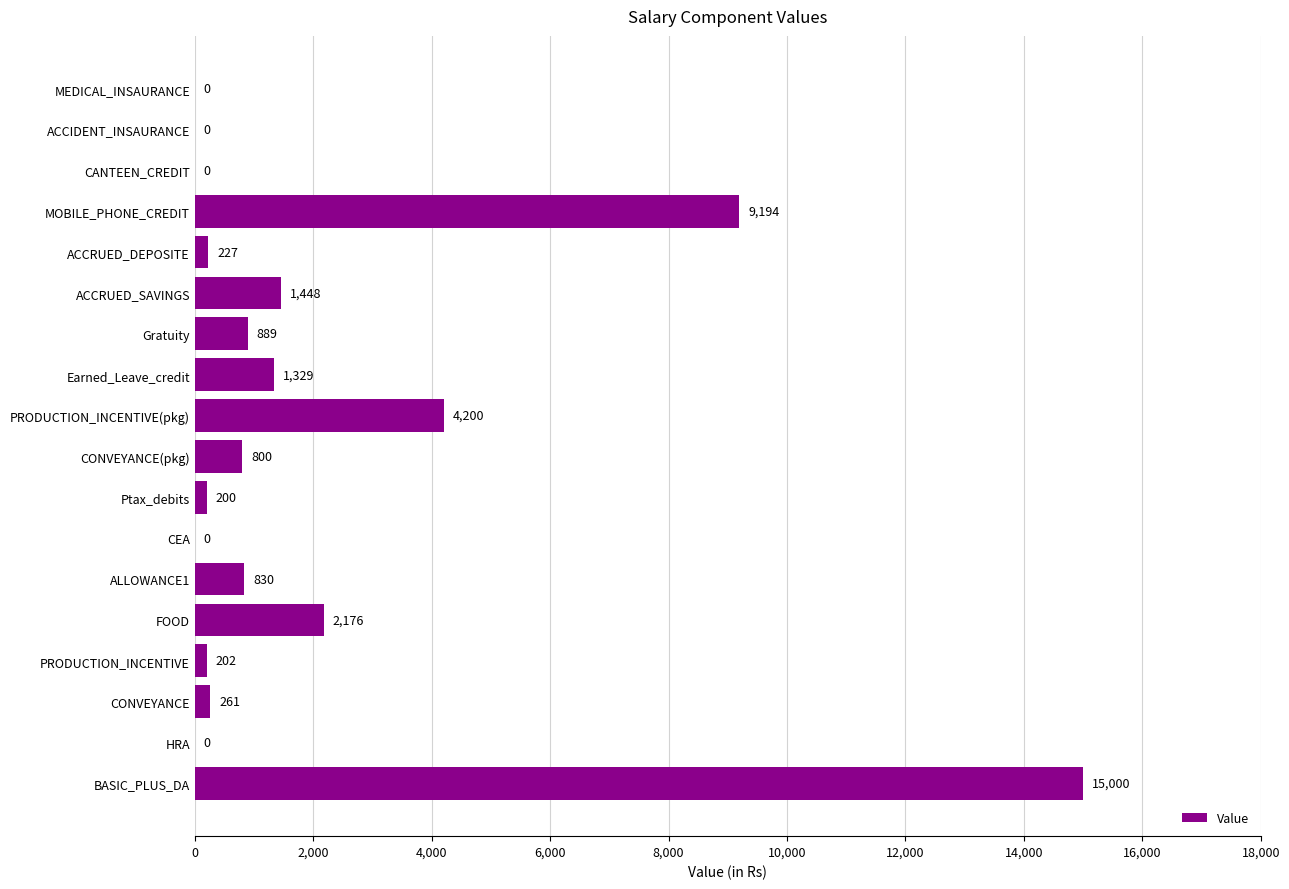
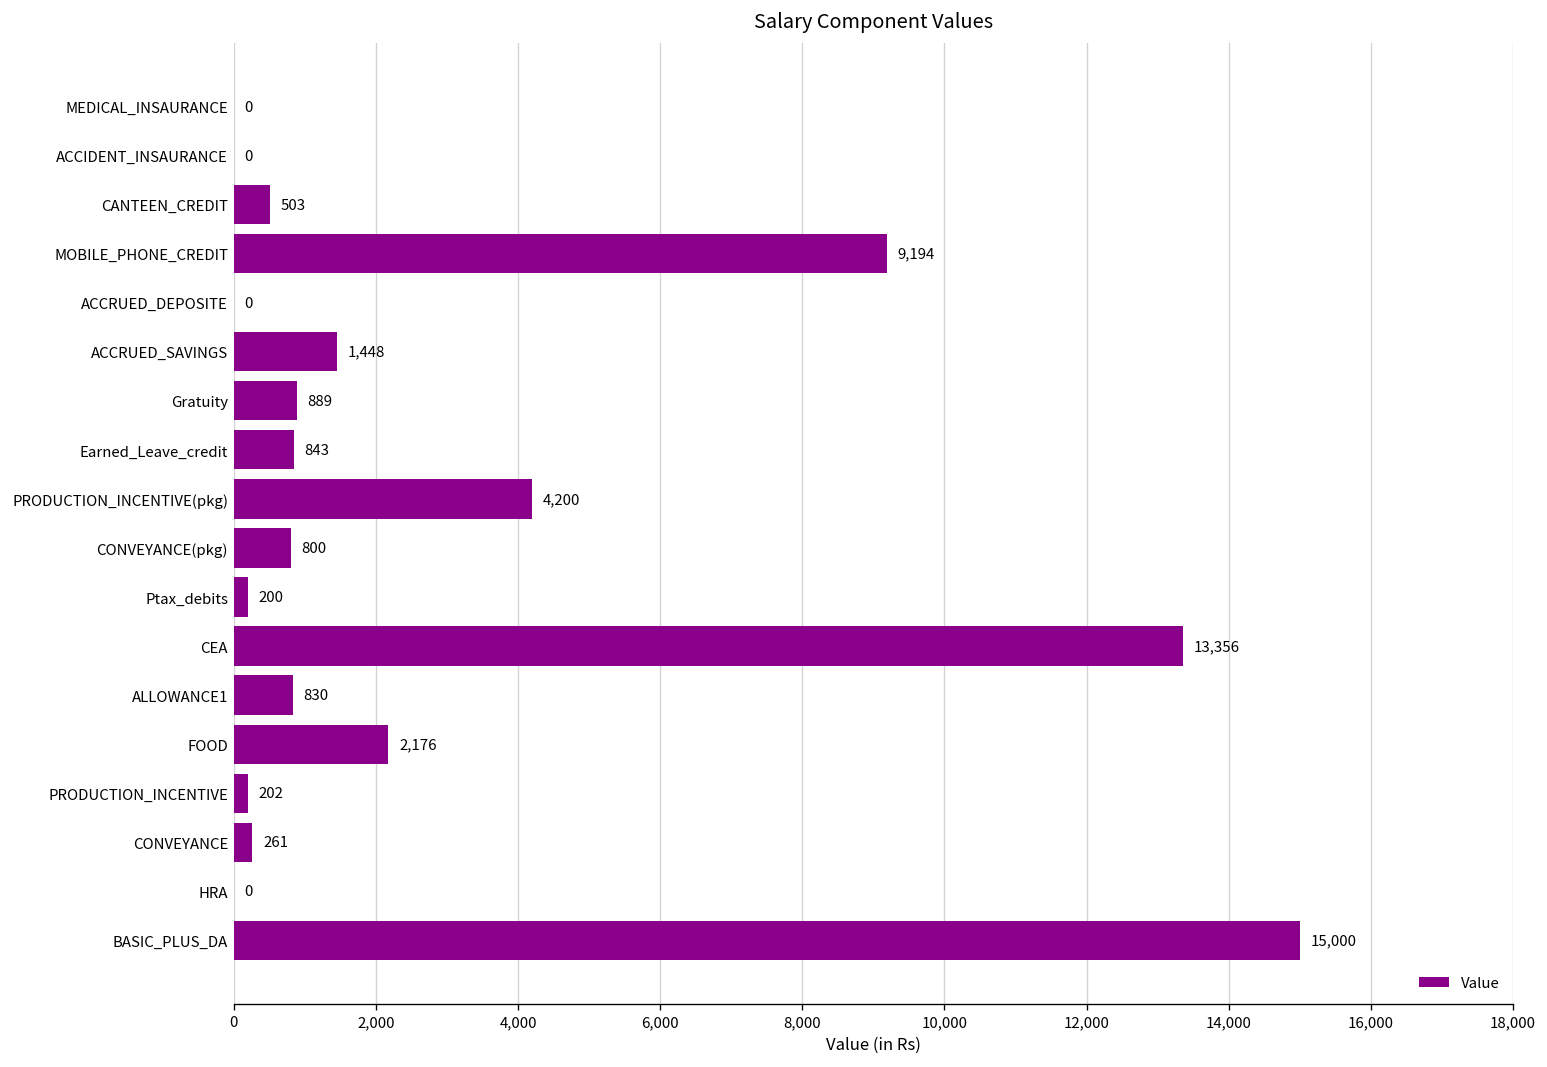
CANTEEN_CREDIT: 0 -> 503
ACCRUED_DEPOSITE: 227 -> 0
Earned_Leave_credit: 1,329 -> 843
CEA: 0 -> 13,356
